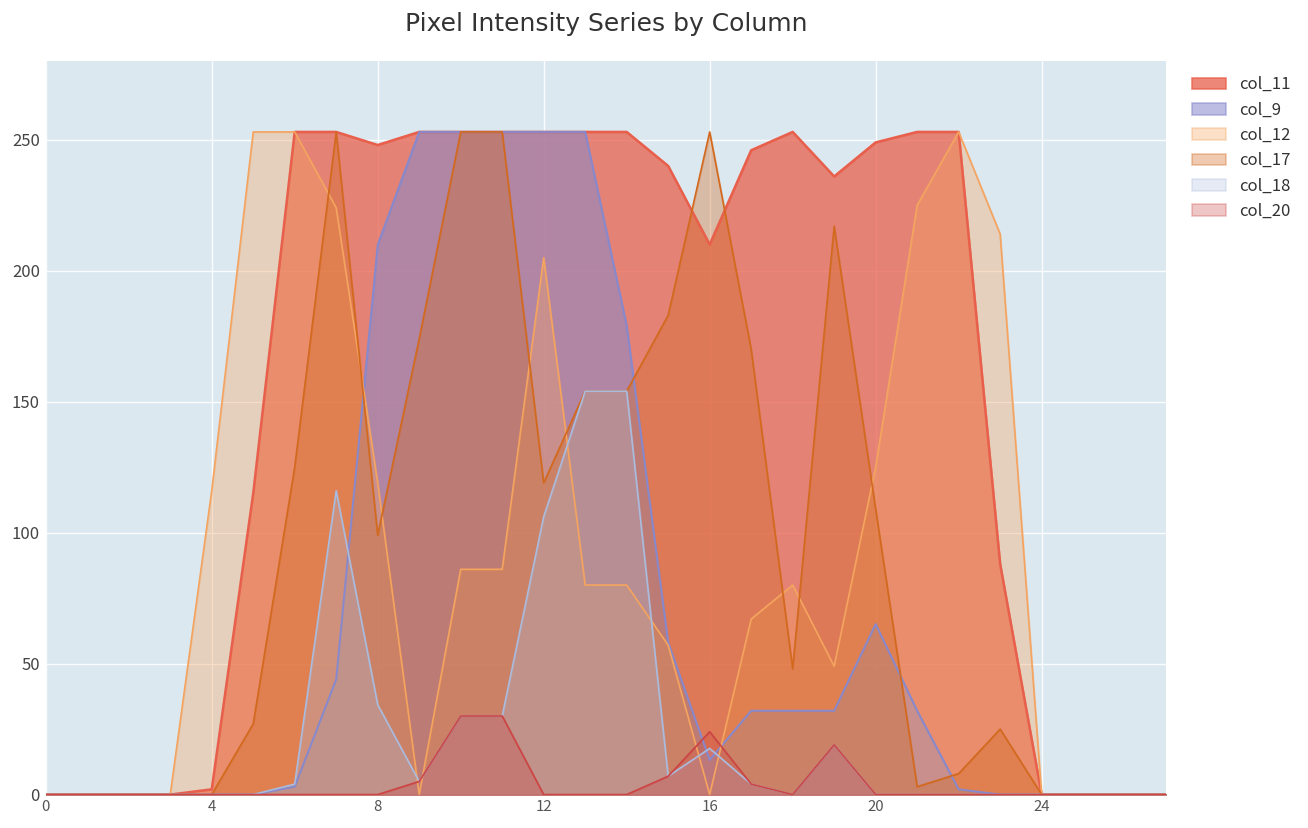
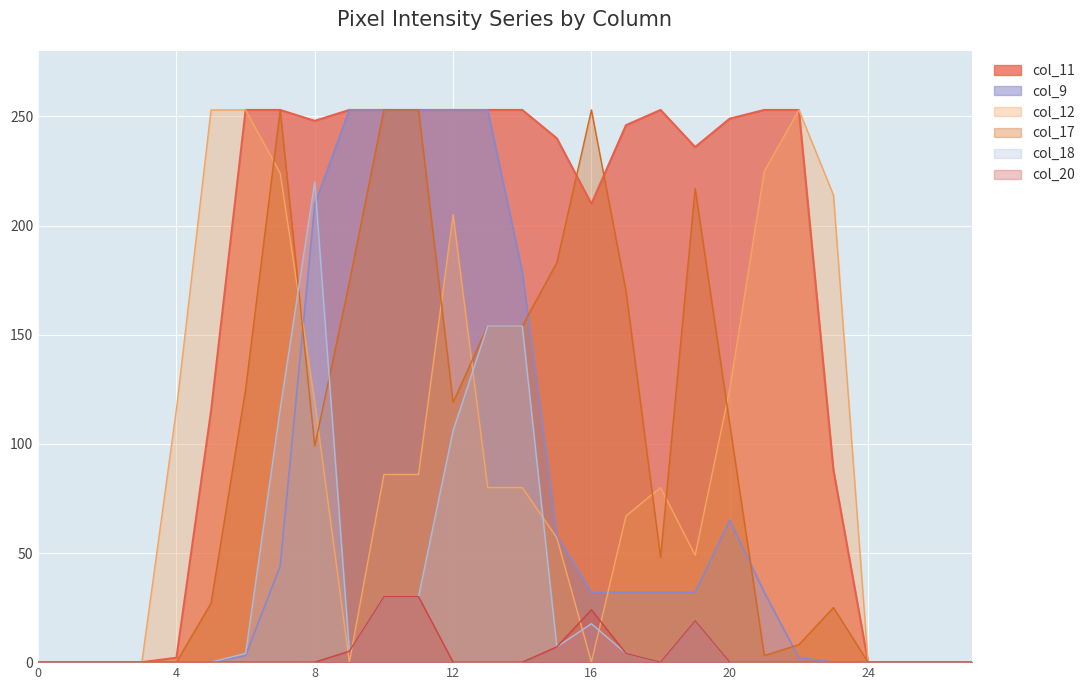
col_18, 8: 34 -> 220
col_9, 16: 13 -> 32
